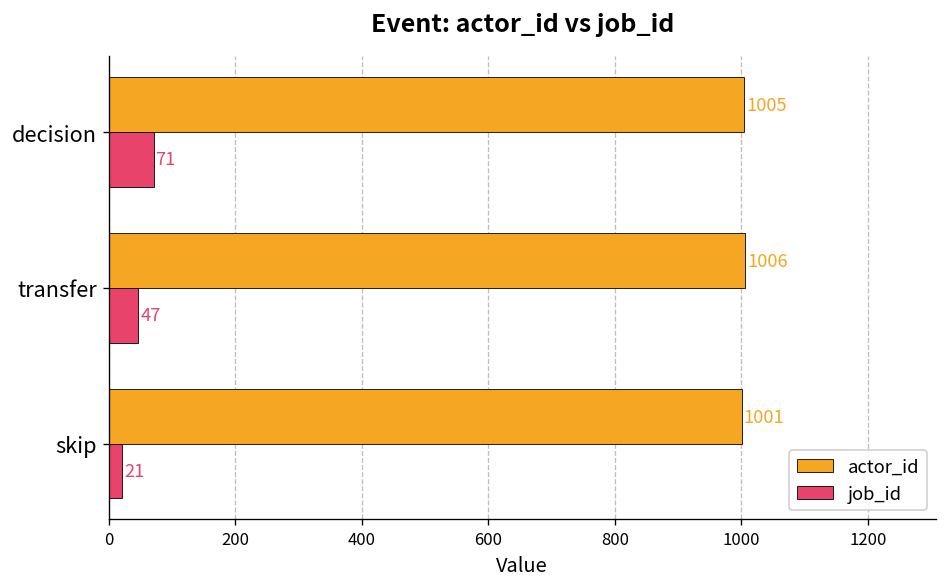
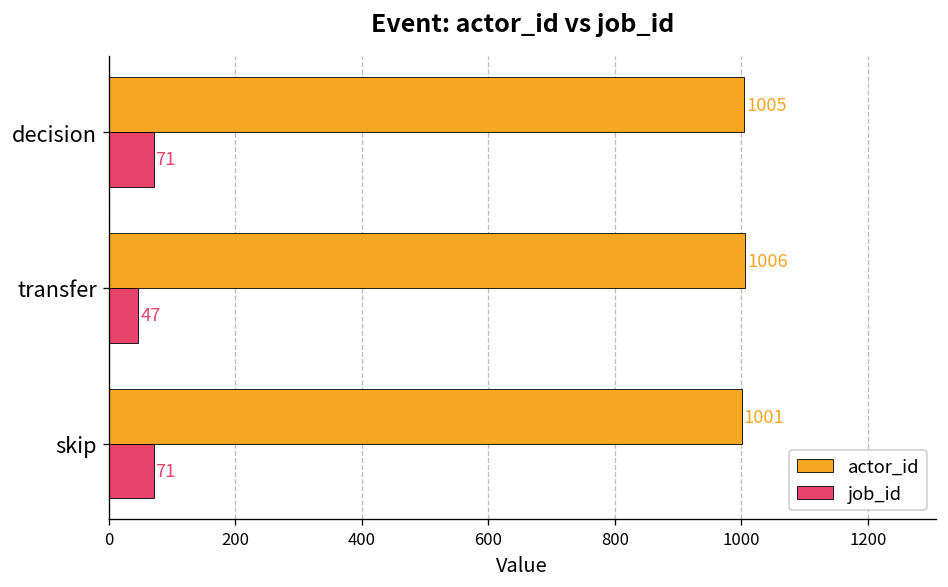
job_id, skip: 21 -> 71
